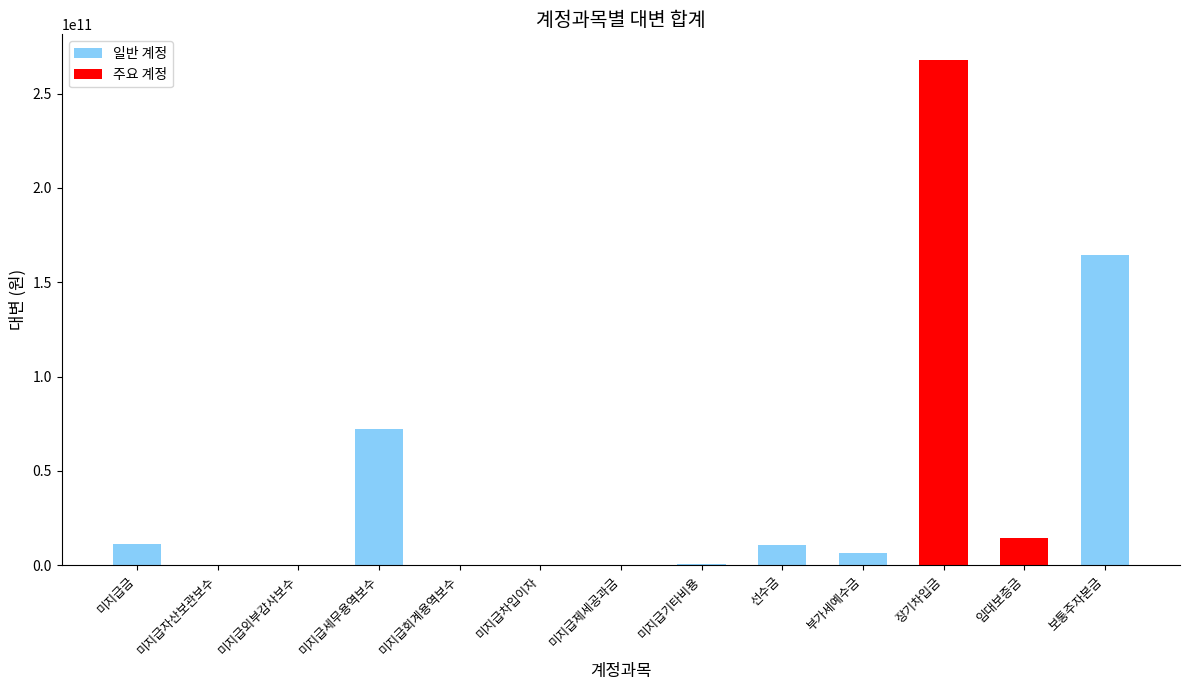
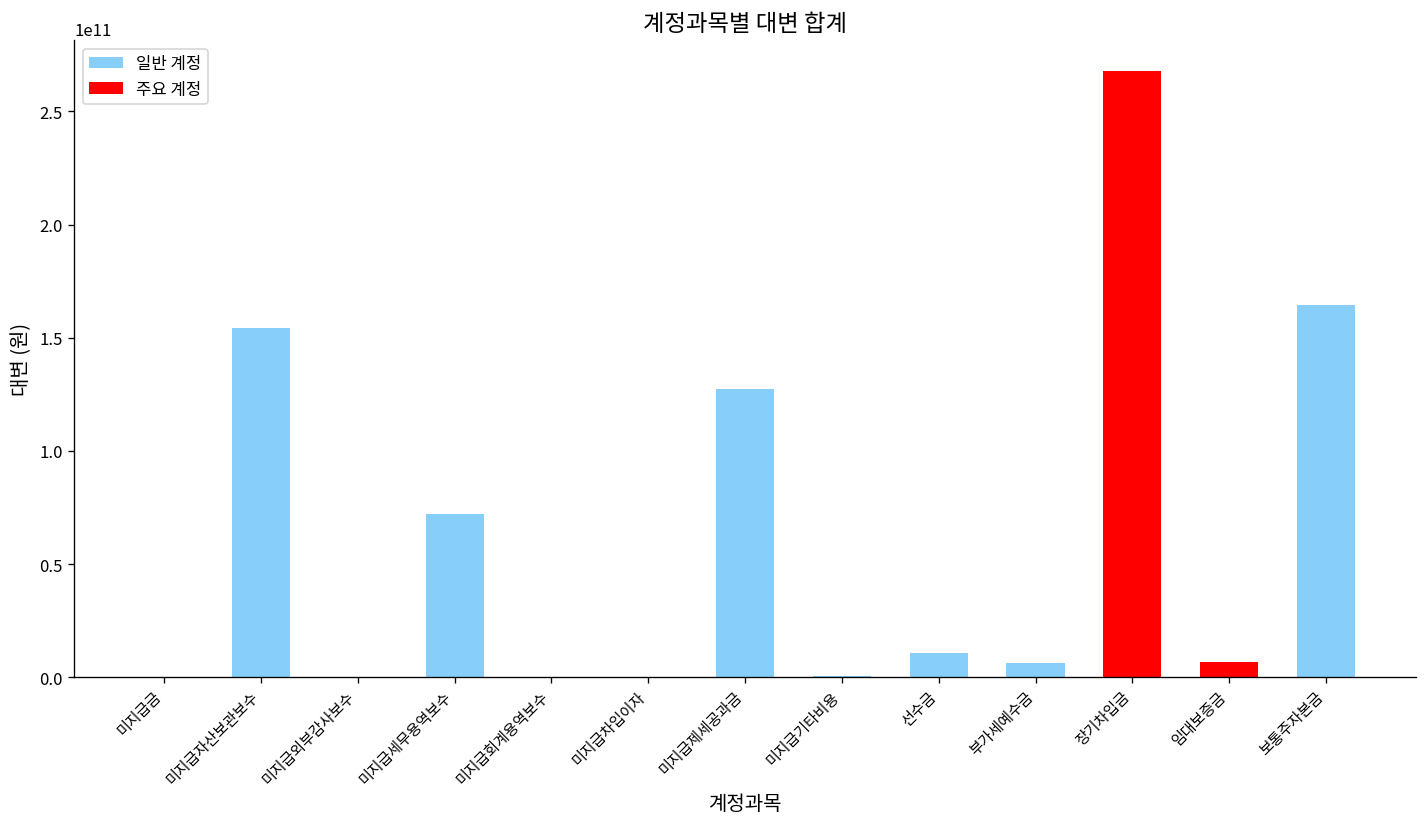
미지급금: 11000000000 -> 0
미지급자산보관보수: 0 -> 154000000000
미지급제세공과금: 0 -> 128000000000
임대보증금: 14000000000 -> 7000000000
